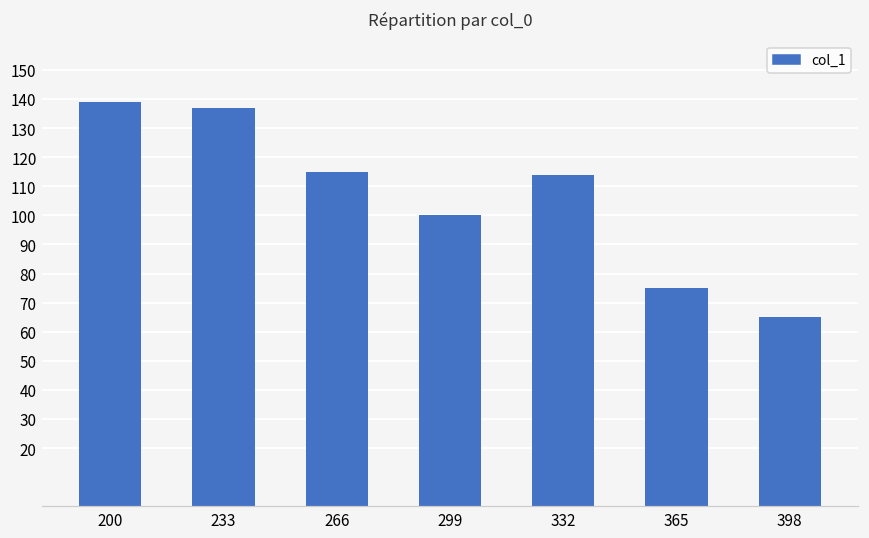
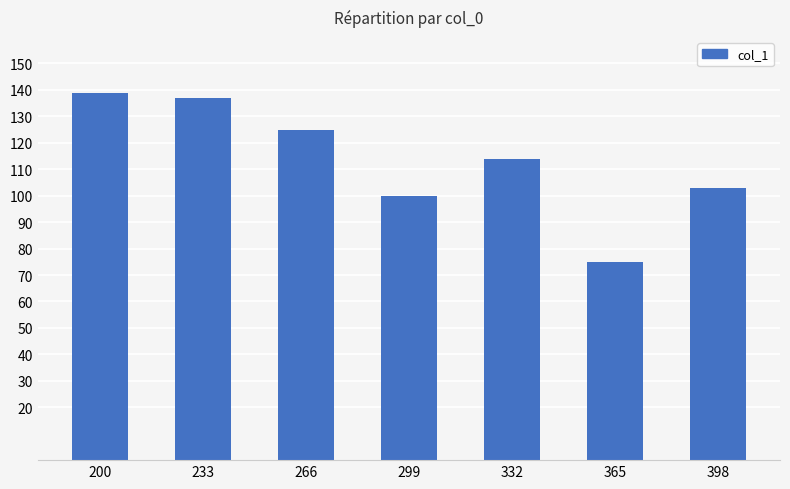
266: 115 -> 125
398: 65 -> 103
